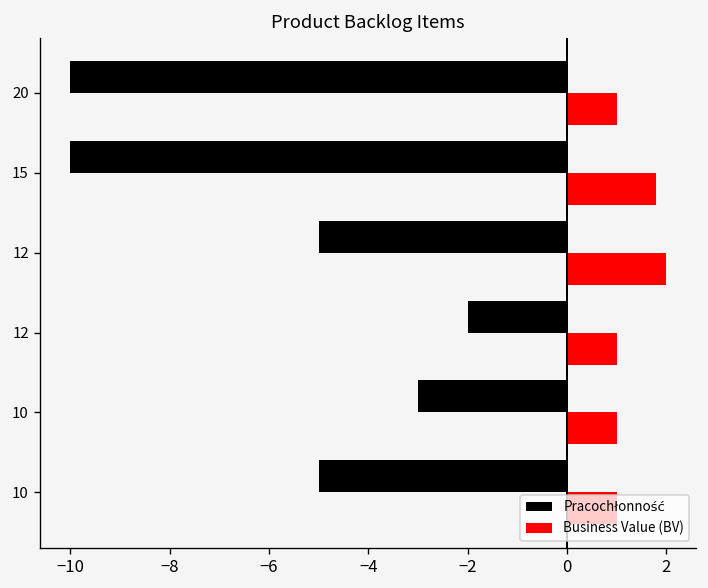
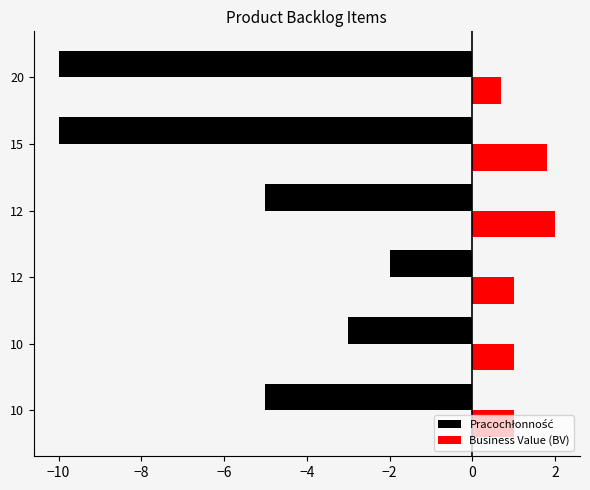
Business Value (BV), 20: 1.0 -> 0.7
